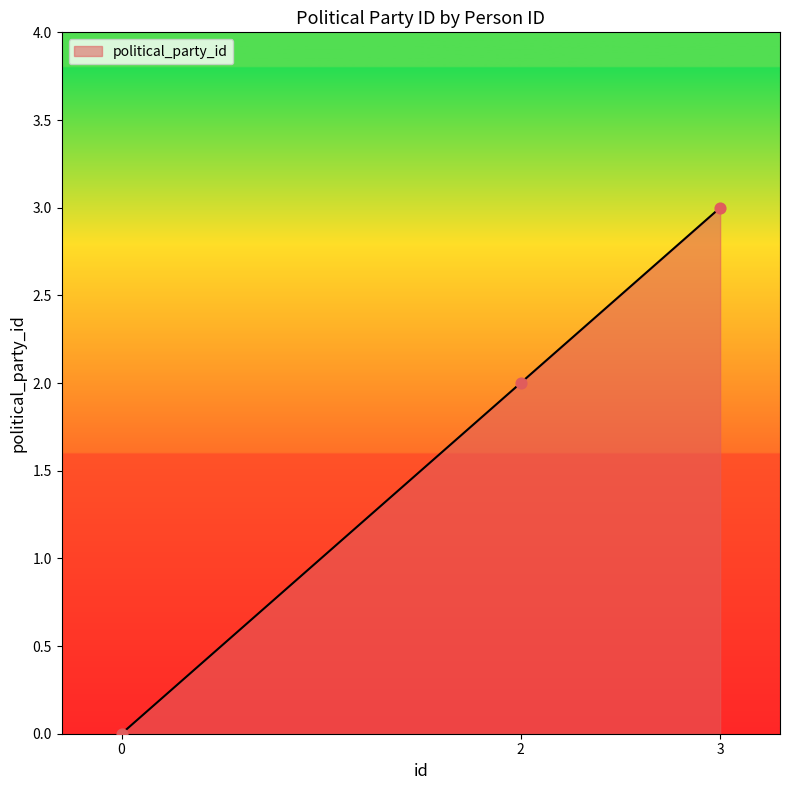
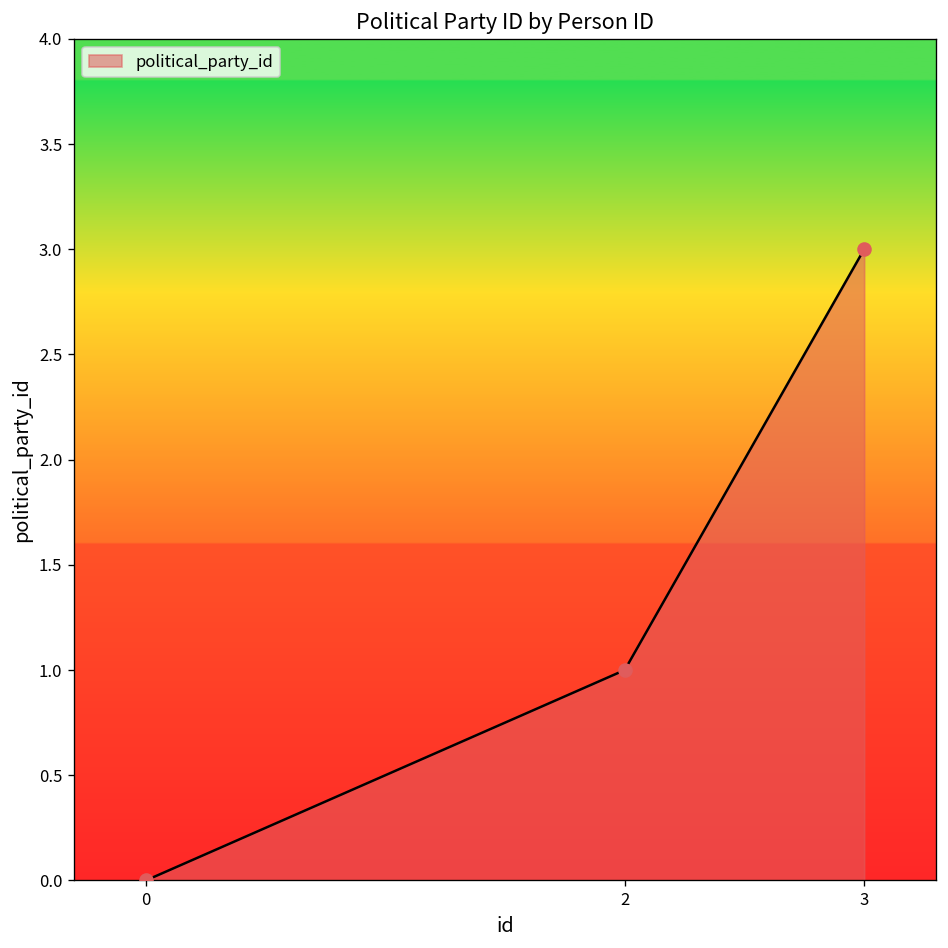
2: 2 -> 1
